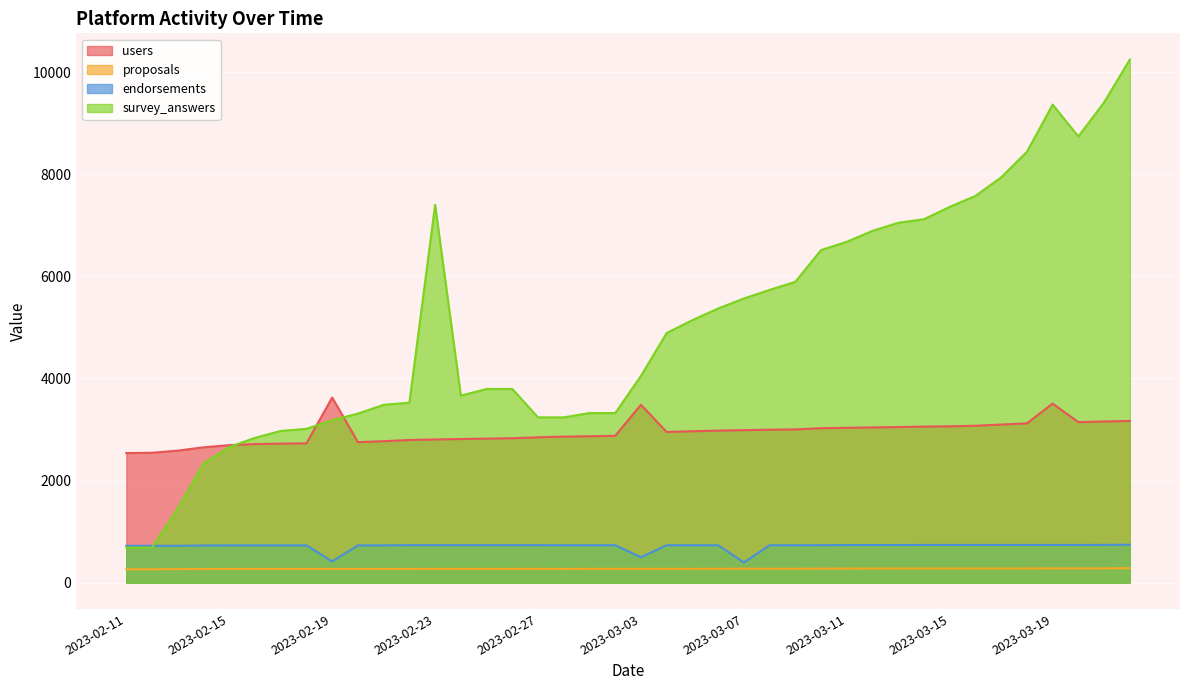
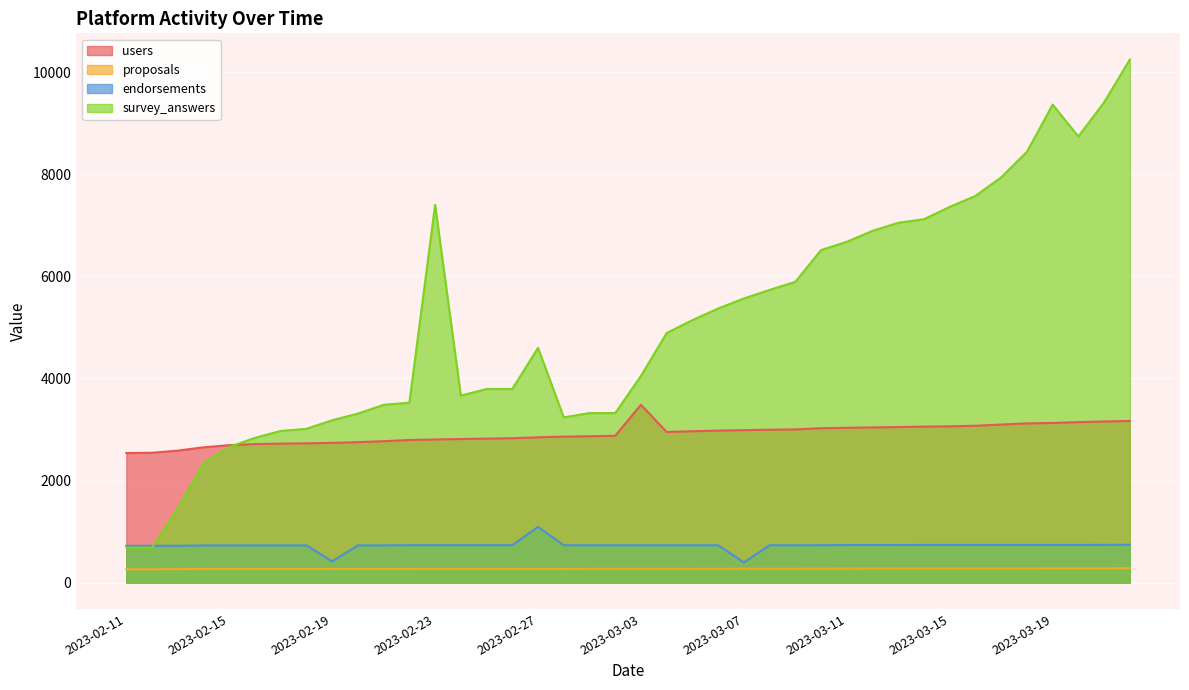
users, 2023-02-19: 3600 -> 2700
endorsements, 2023-02-27: 700 -> 1100
survey_answers, 2023-02-27: 3200 -> 4600
endorsements, 2023-03-03: 500 -> 700
users, 2023-03-19: 3500 -> 3100
